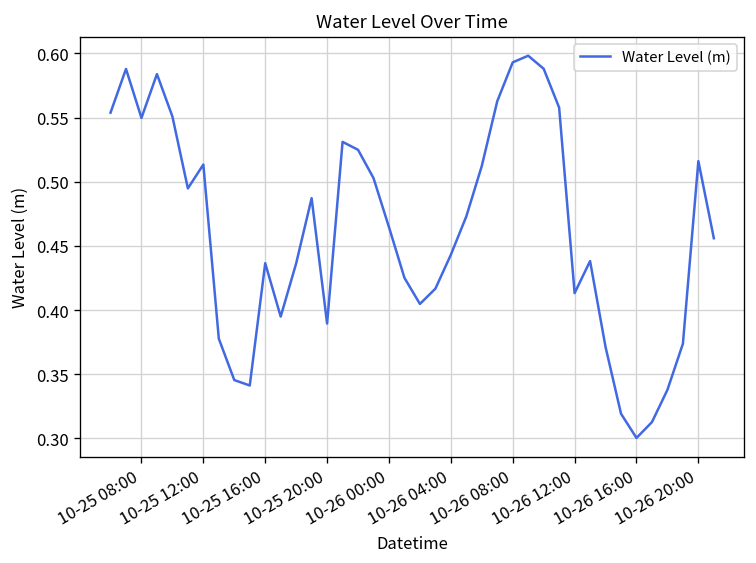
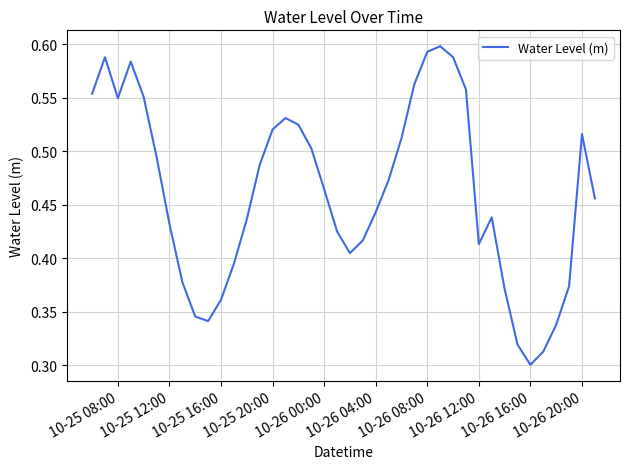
10-25 12:00: 0.513 -> 0.432
10-25 16:00: 0.437 -> 0.361
10-25 20:00: 0.390 -> 0.520
